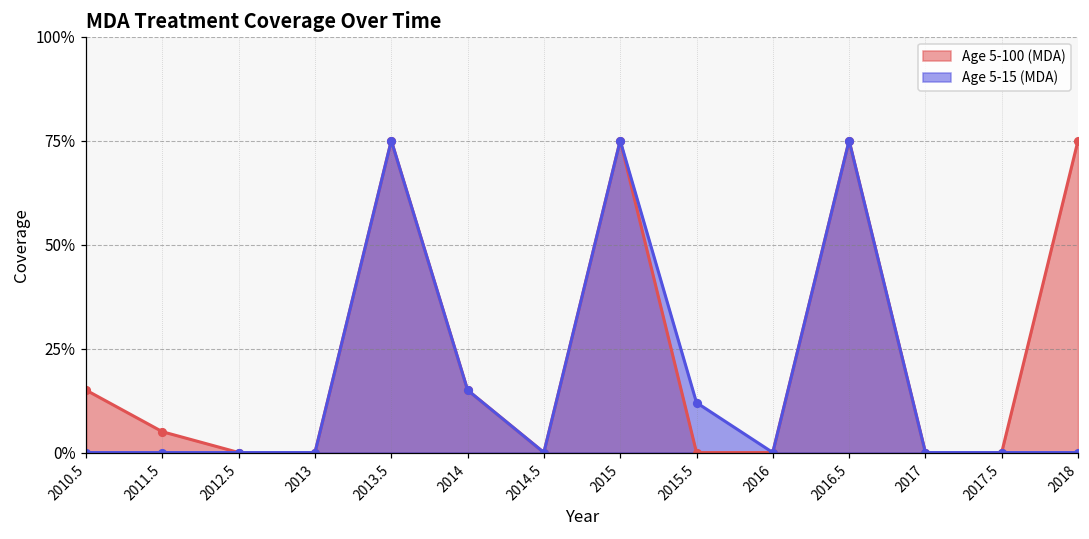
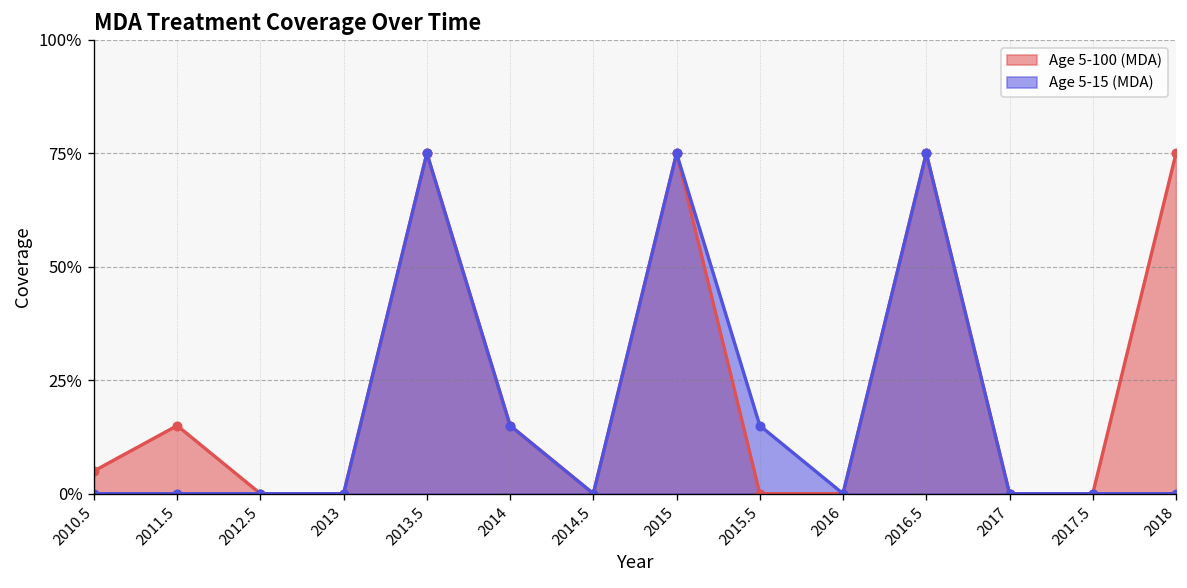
Age 5-100 (MDA), 2010.5: 15% -> 5%
Age 5-100 (MDA), 2011.5: 5% -> 15%
Age 5-15 (MDA), 2015.5: 12% -> 15%
